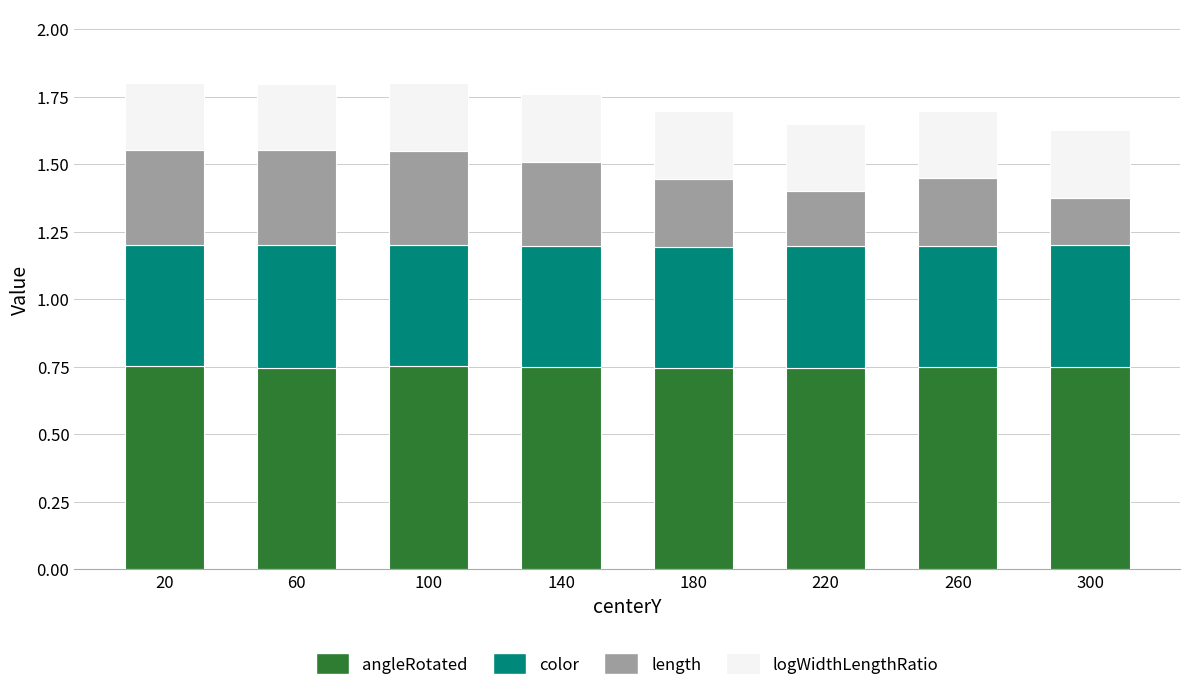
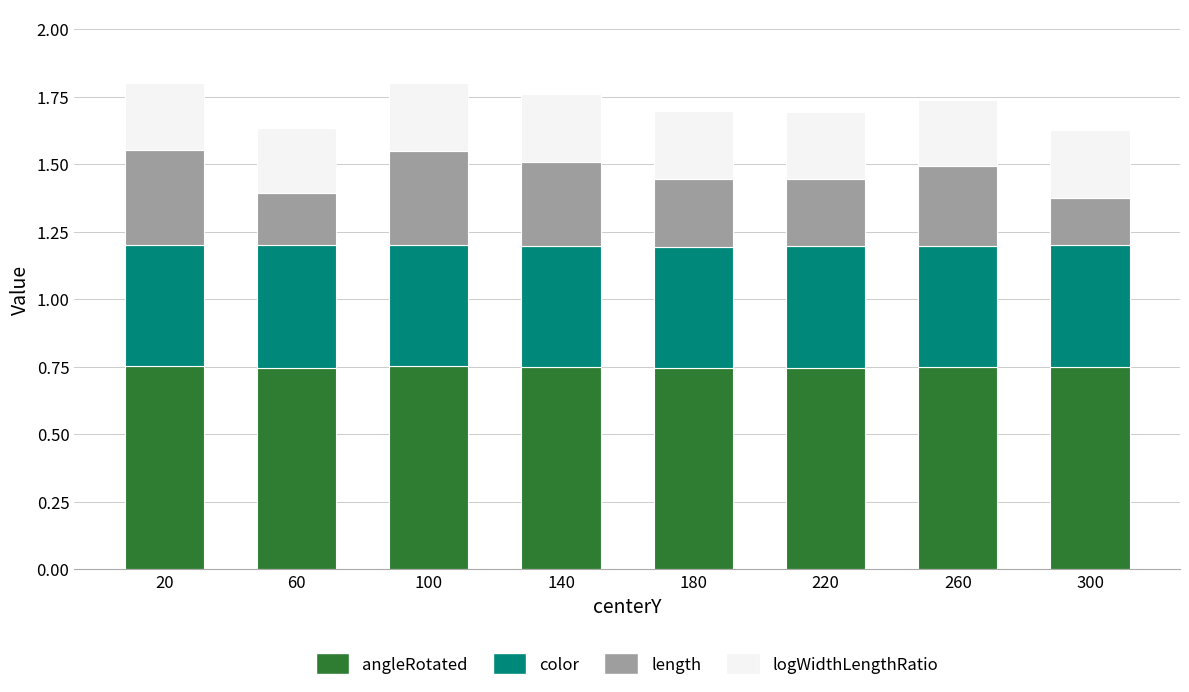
length, 60: 0.35 -> 0.19
length, 220: 0.20 -> 0.25
length, 260: 0.25 -> 0.30
